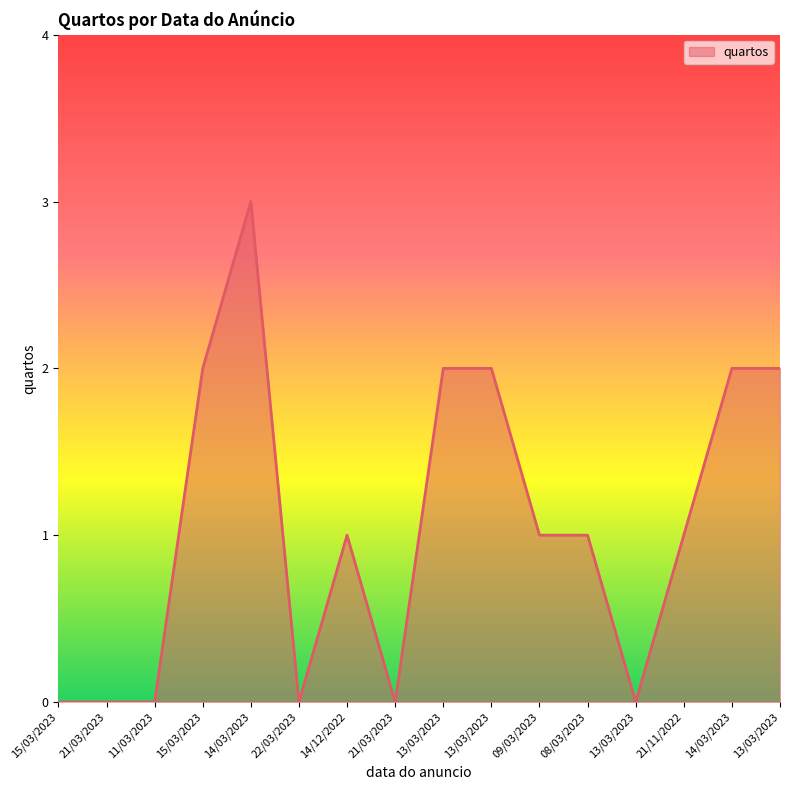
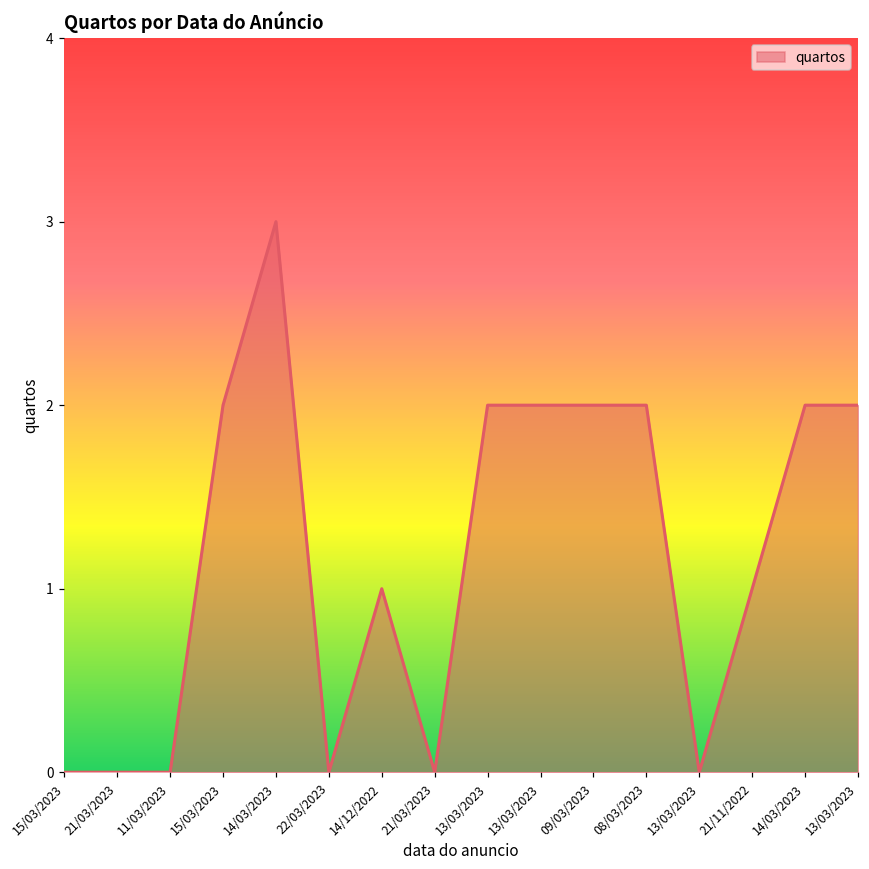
09/03/2023: 1 -> 2
08/03/2023: 1 -> 2
